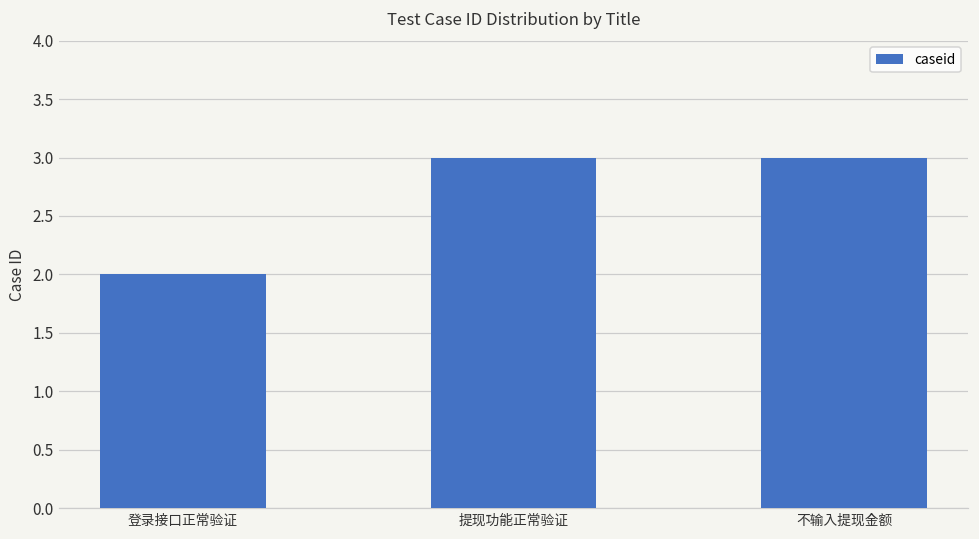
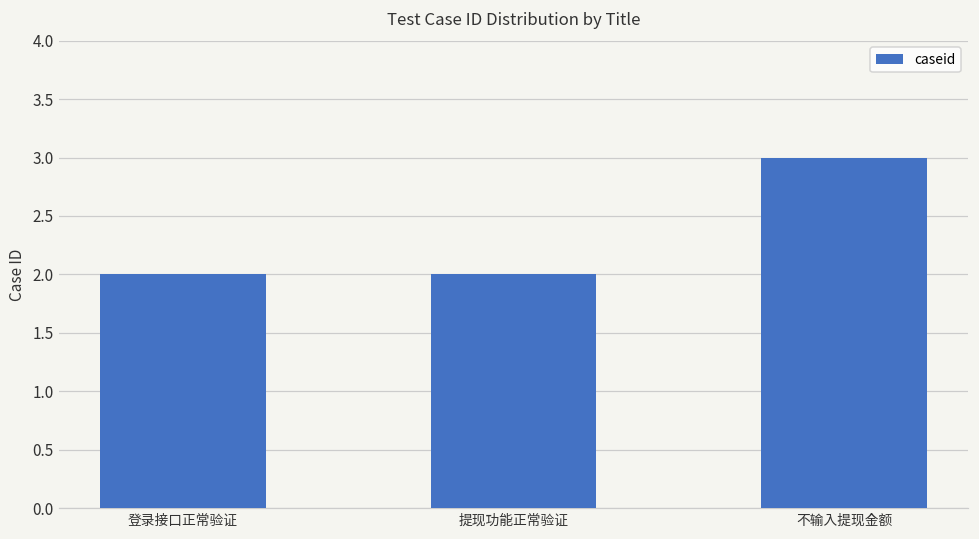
提现功能正常验证: 3 -> 2
